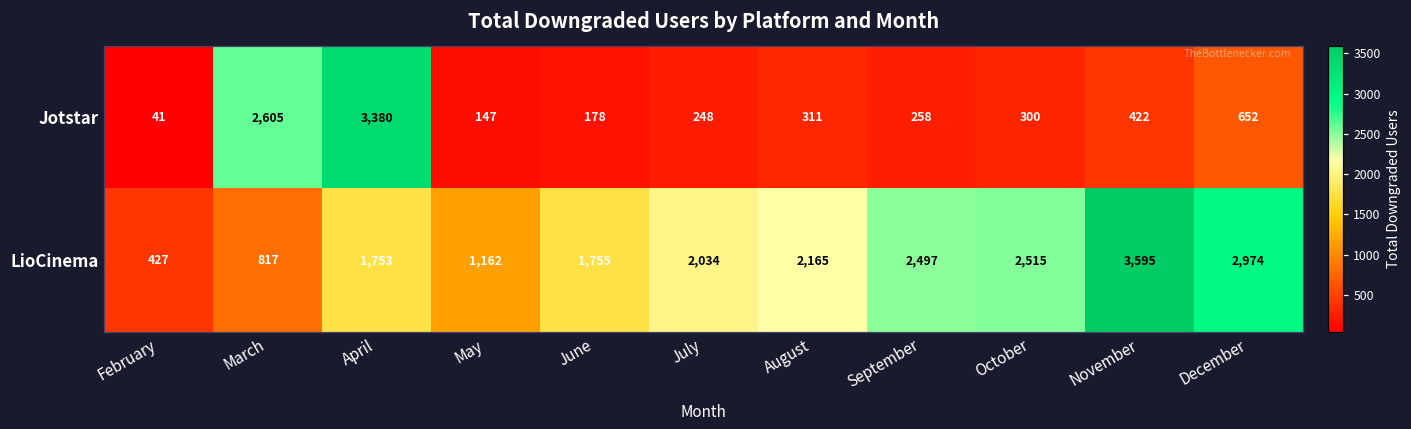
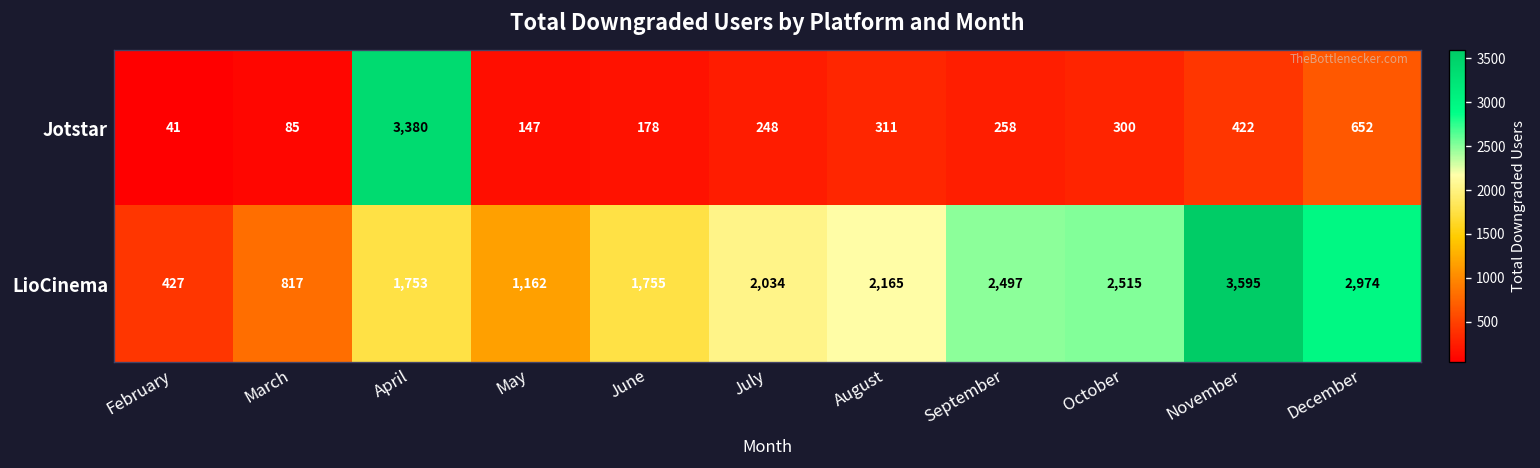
Jotstar, March: 2,605 -> 85
